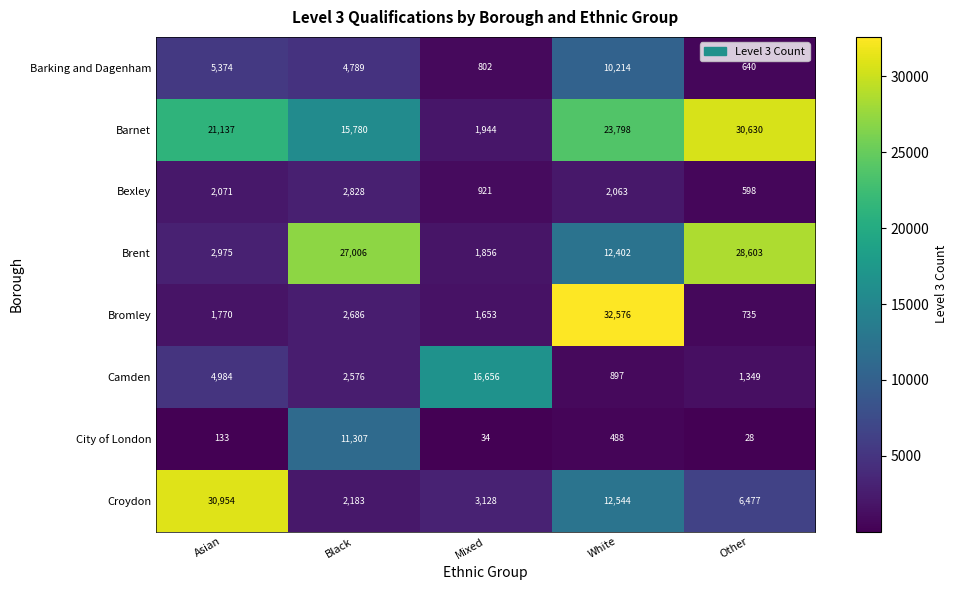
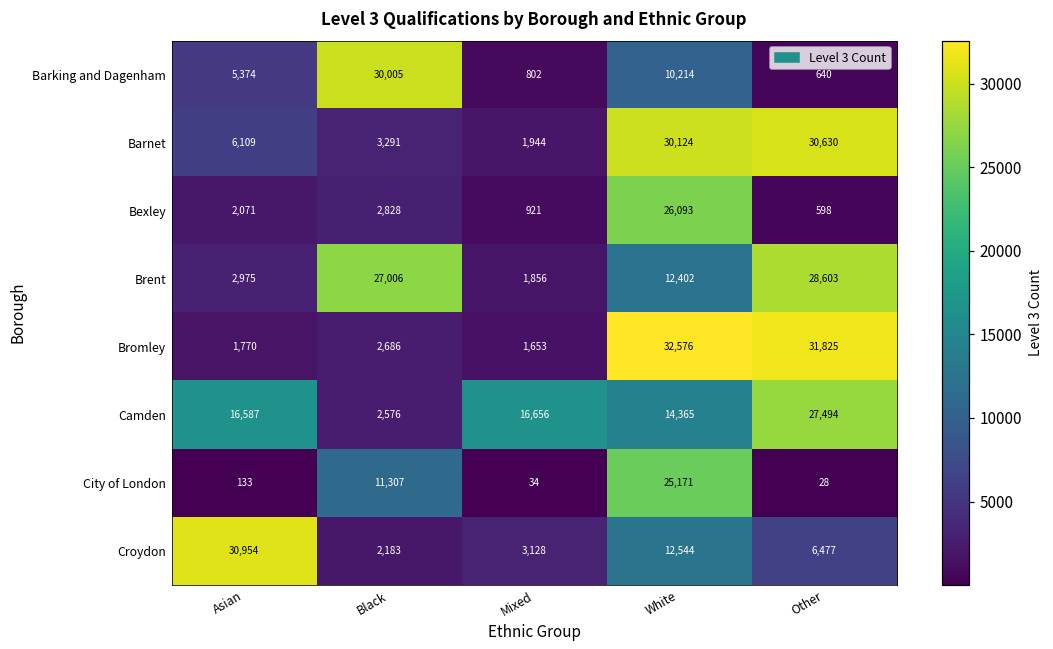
Barking and Dagenham, Black: 4,789 -> 30,005
Barnet, Asian: 21,137 -> 6,109
Barnet, Black: 15,780 -> 3,291
Barnet, White: 23,798 -> 30,124
Bexley, White: 2,063 -> 26,093
Bromley, Other: 735 -> 31,825
Camden, Asian: 4,984 -> 16,587
Camden, White: 897 -> 14,365
Camden, Other: 1,349 -> 27,494
City of London, White: 488 -> 25,171
